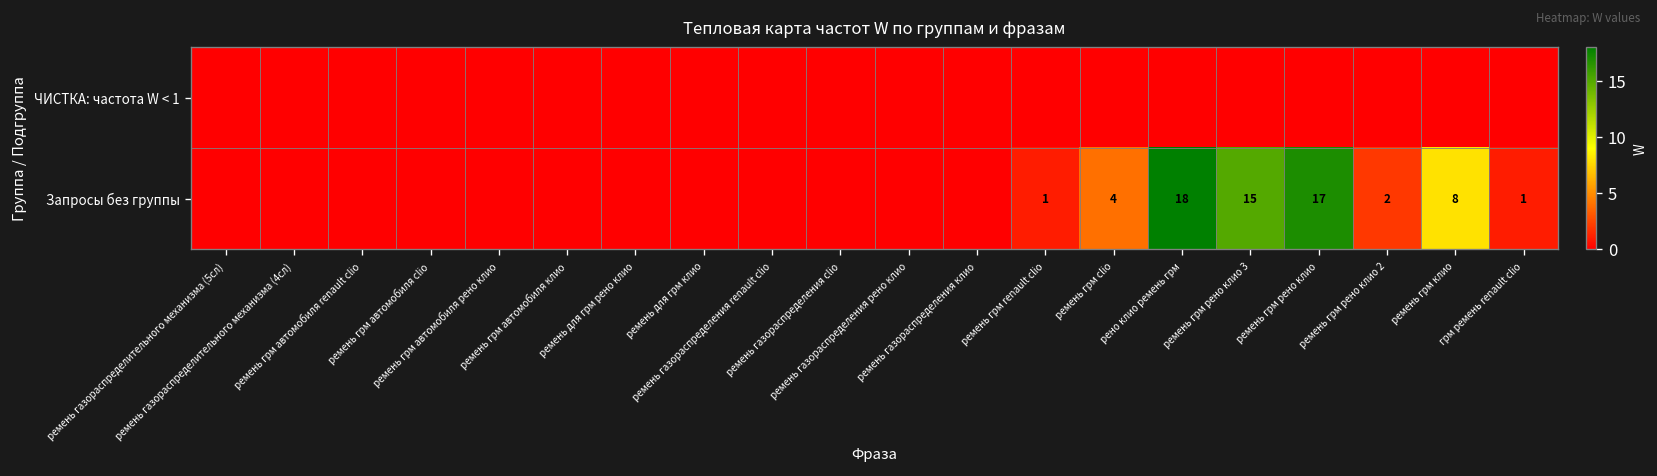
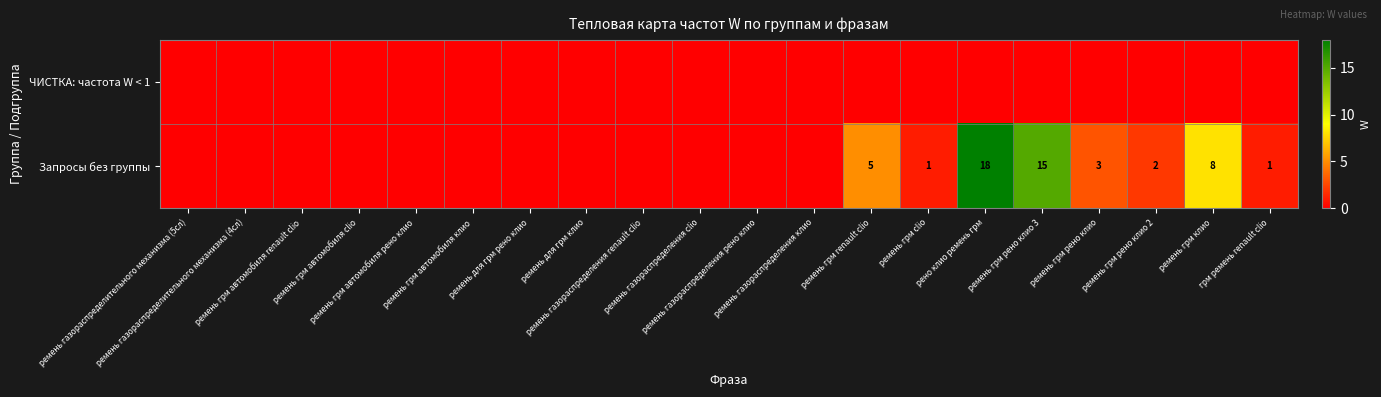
Запросы без группы, ремень грм renault clio: 1 -> 5
Запросы без группы, ремень грм clio: 4 -> 1
Запросы без группы, ремень грм рено клио: 17 -> 3
